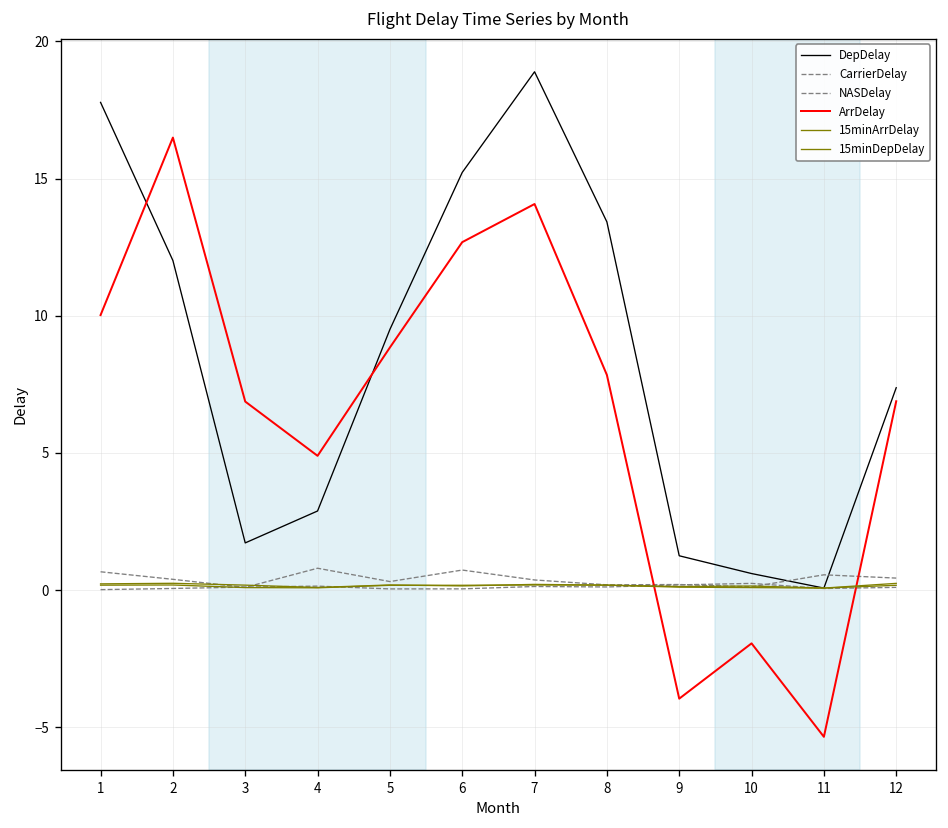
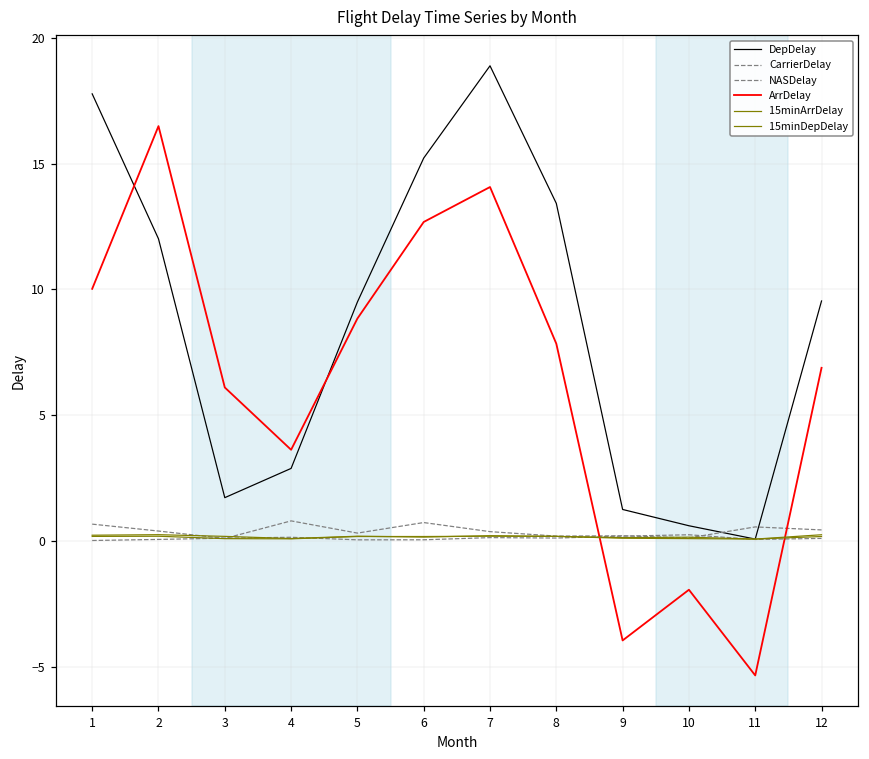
ArrDelay, 3: 6.9 -> 6.1
ArrDelay, 4: 4.9 -> 3.6
DepDelay, 12: 7.4 -> 9.5
